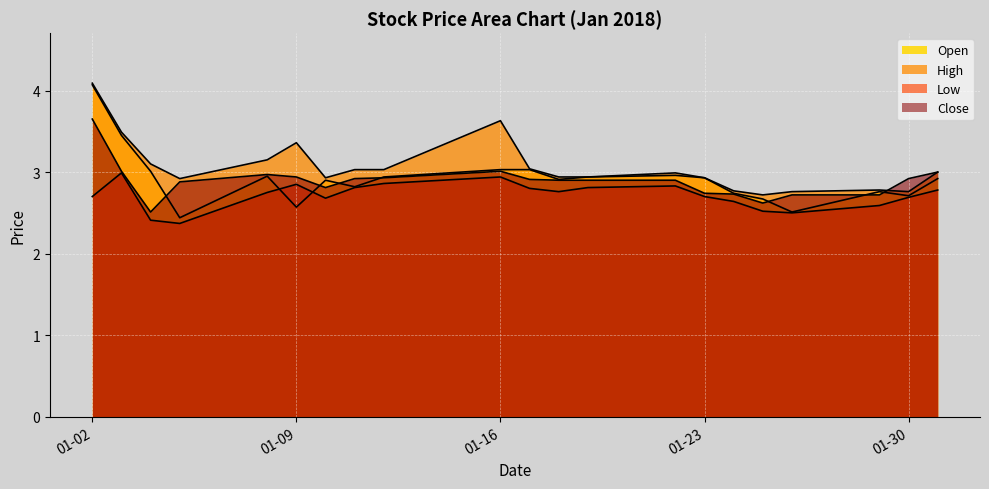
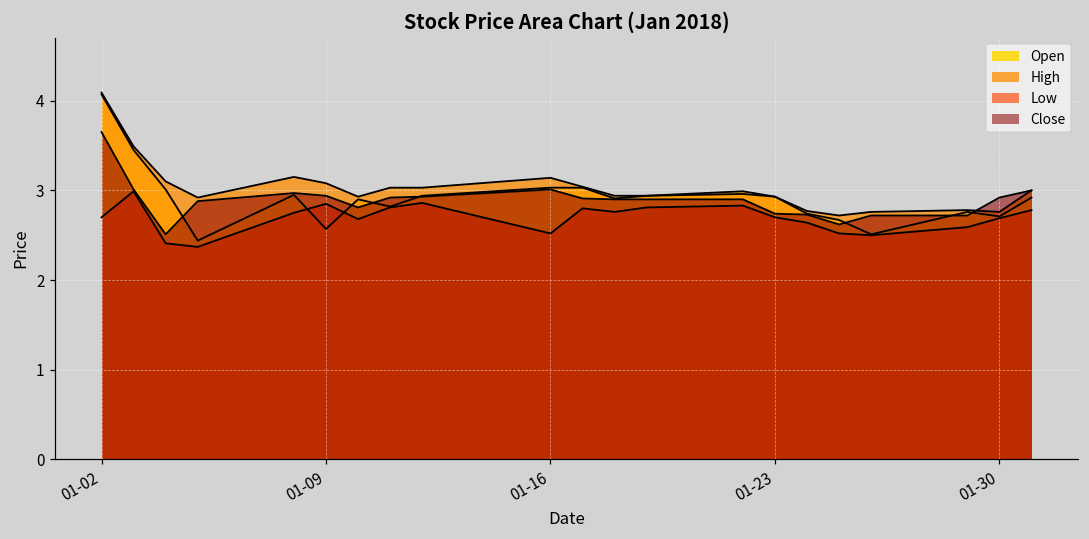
High, 01-09: 3.4 -> 3.1
High, 01-16: 3.6 -> 3.1
Low, 01-16: 2.9 -> 2.5
